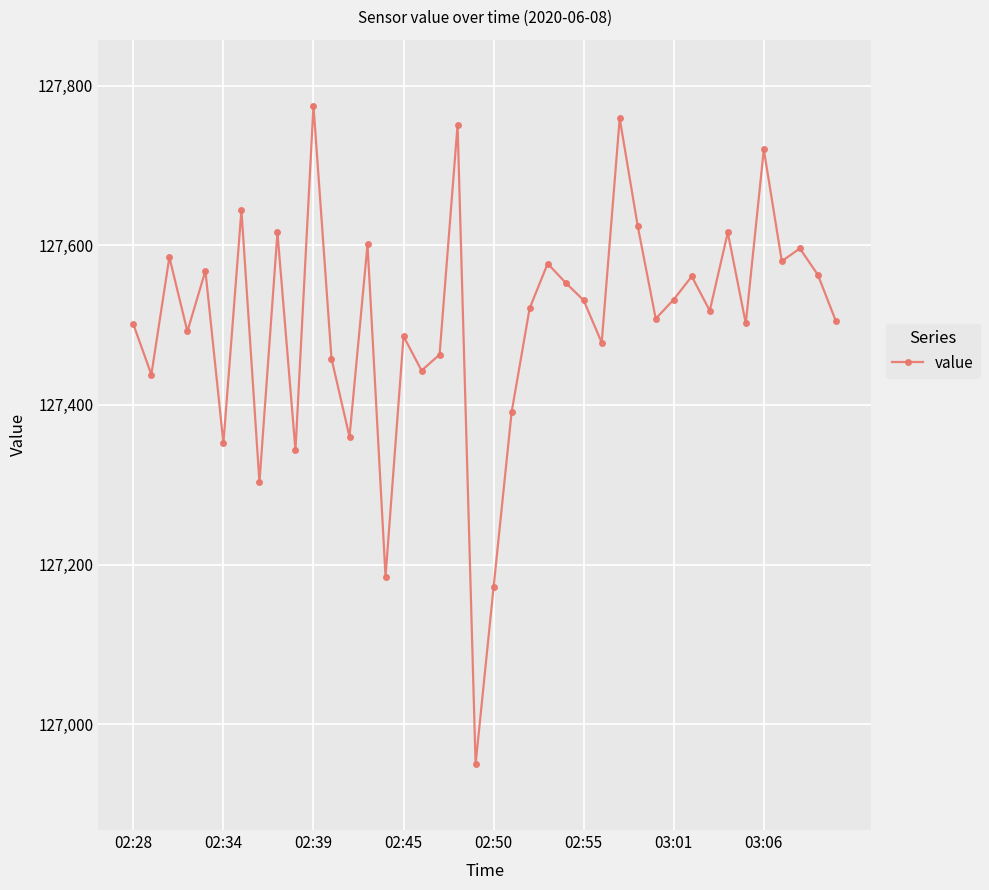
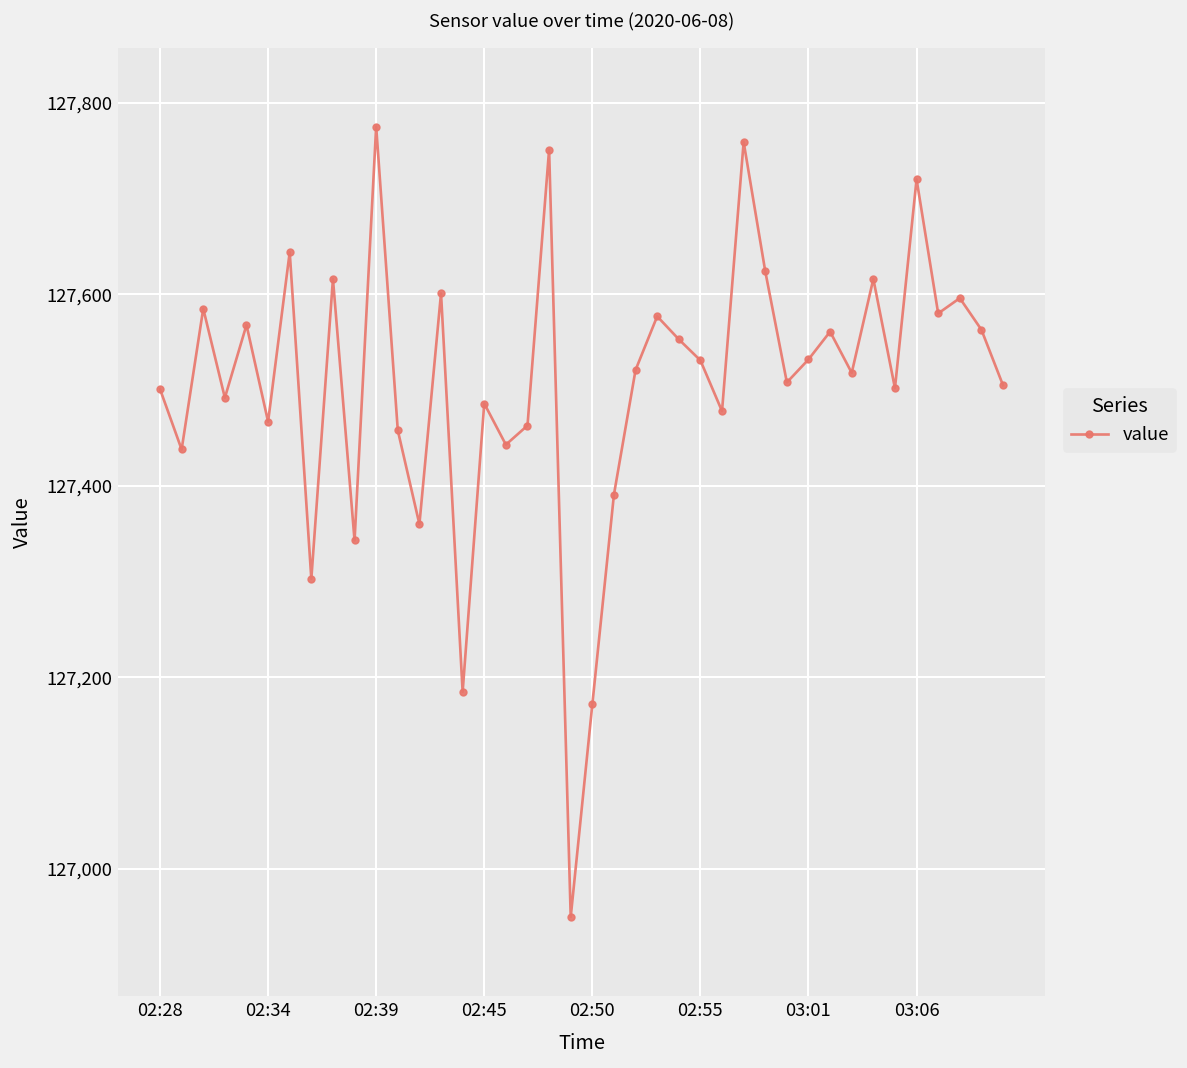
02:34: 127,350 -> 127,470
